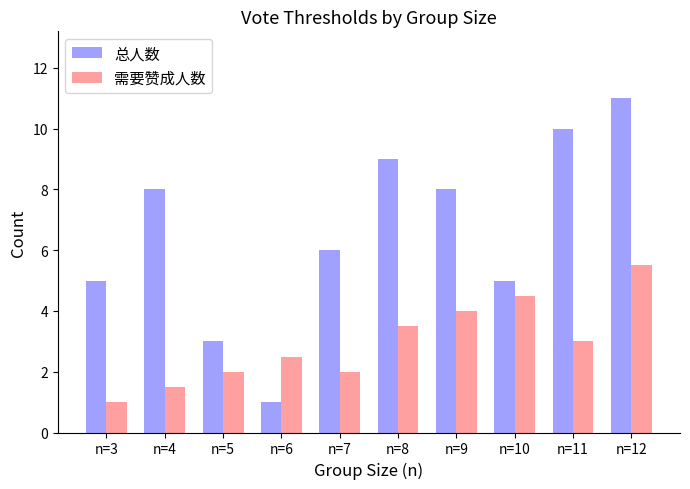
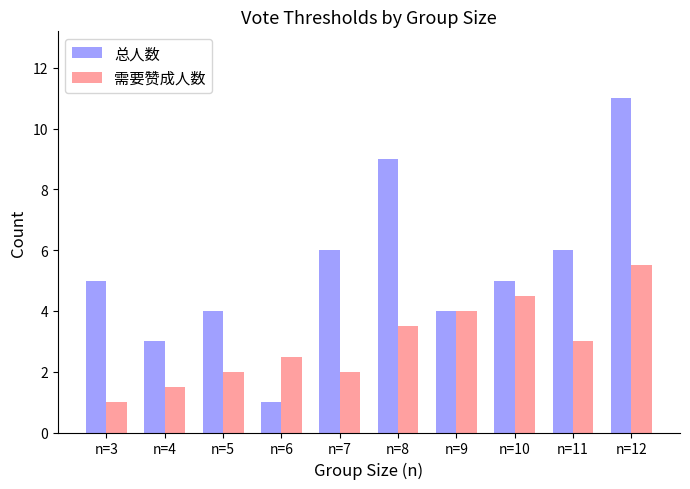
总人数, n=4: 8 -> 3
总人数, n=5: 3 -> 4
总人数, n=9: 8 -> 4
总人数, n=11: 10 -> 6
